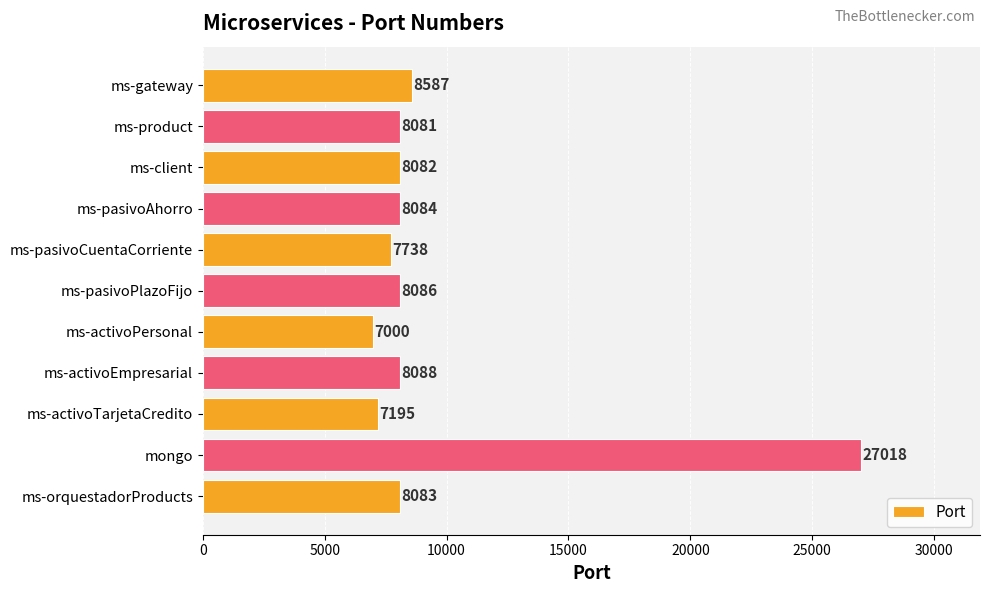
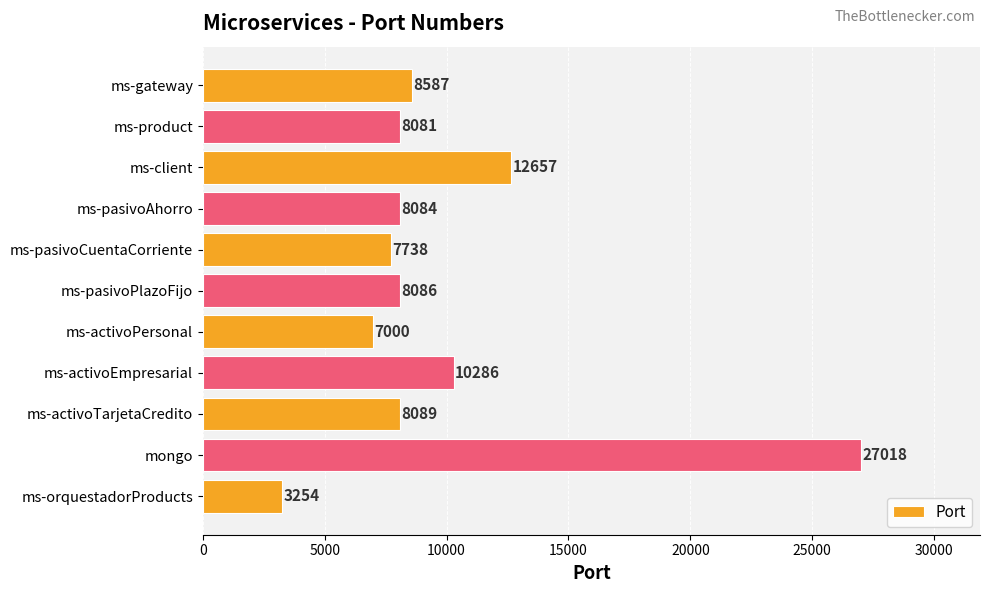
ms-client: 8082 -> 12657
ms-activoEmpresarial: 8088 -> 10286
ms-activoTarjetaCredito: 7195 -> 8089
ms-orquestadorProducts: 8083 -> 3254
